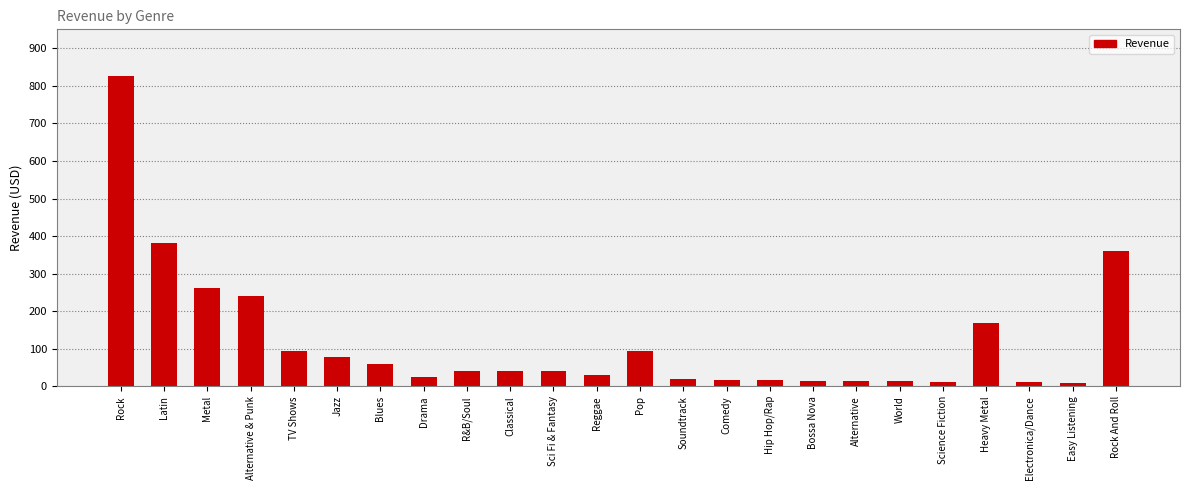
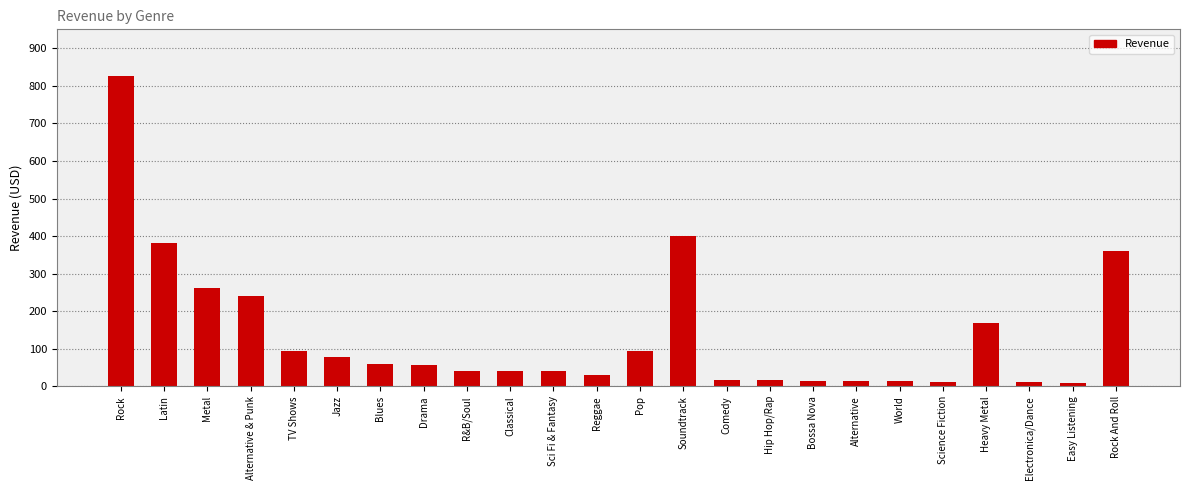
Drama: 30 -> 60
Soundtrack: 20 -> 400
